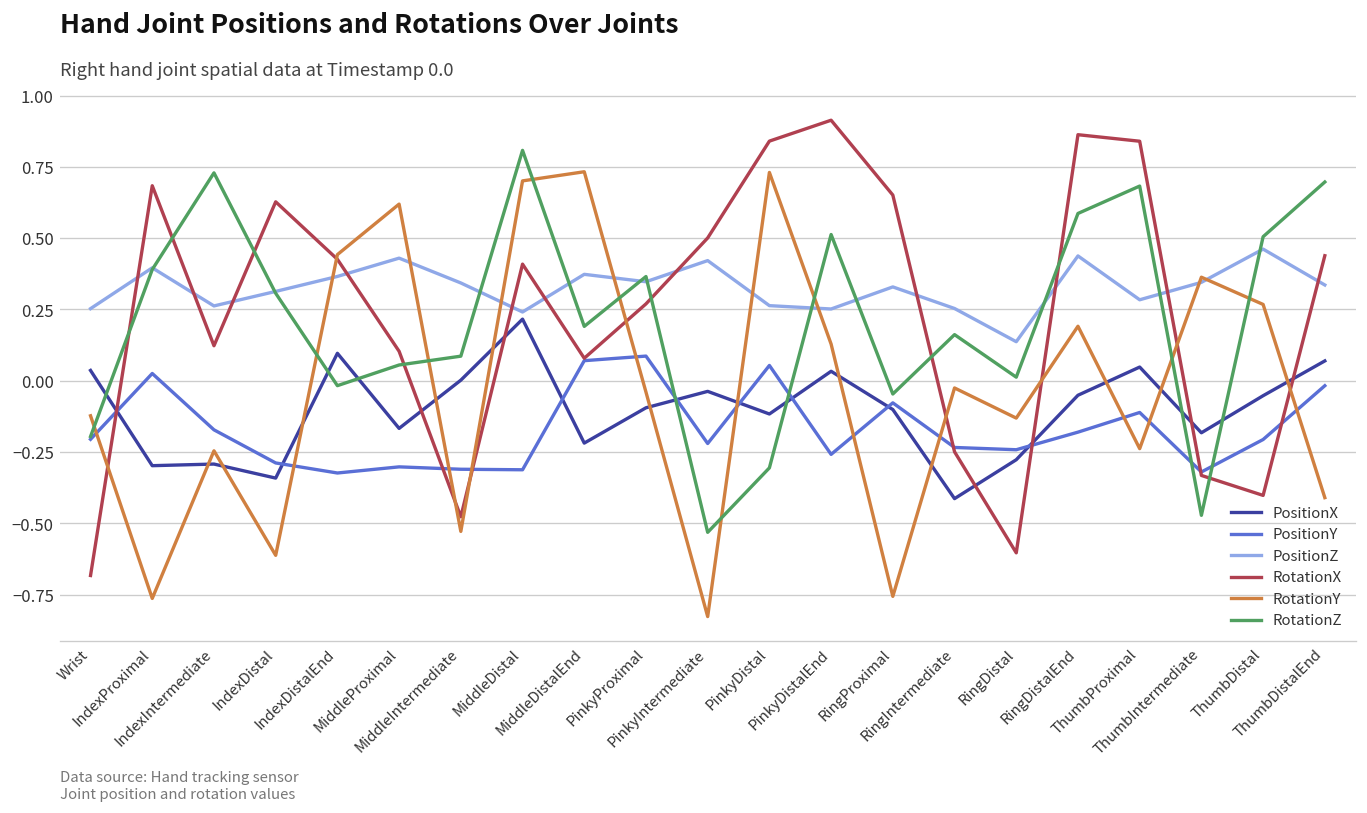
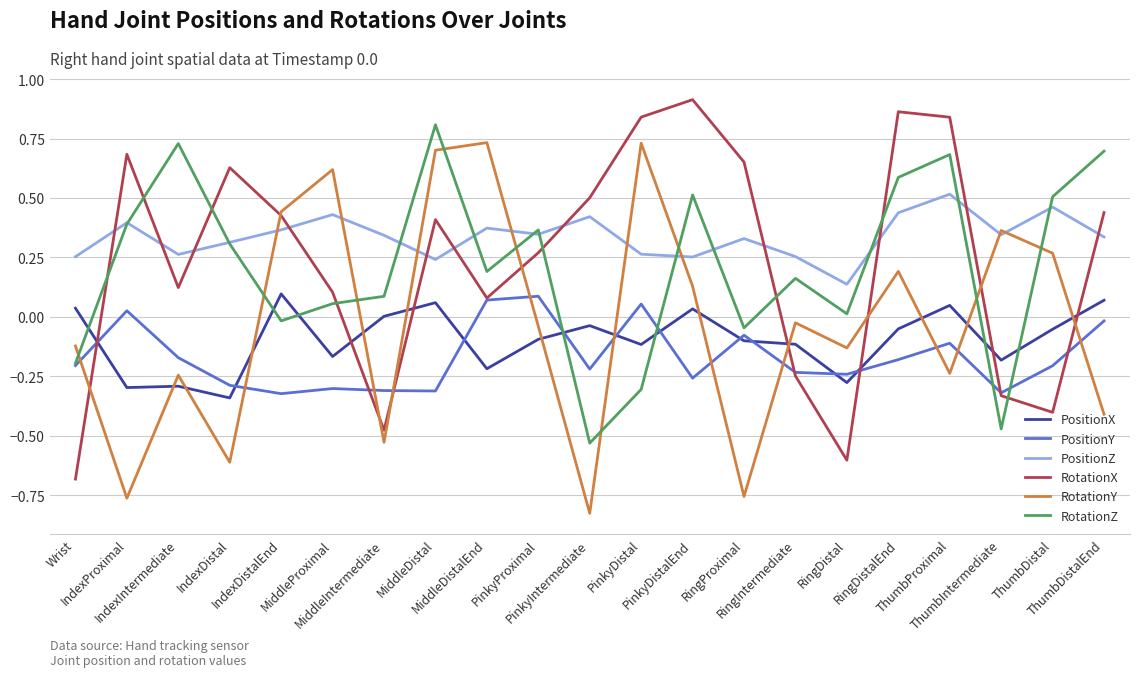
PositionX, MiddleDistal: 0.22 -> 0.06
PositionX, RingIntermediate: -0.41 -> -0.12
PositionZ, ThumbProximal: 0.28 -> 0.52
